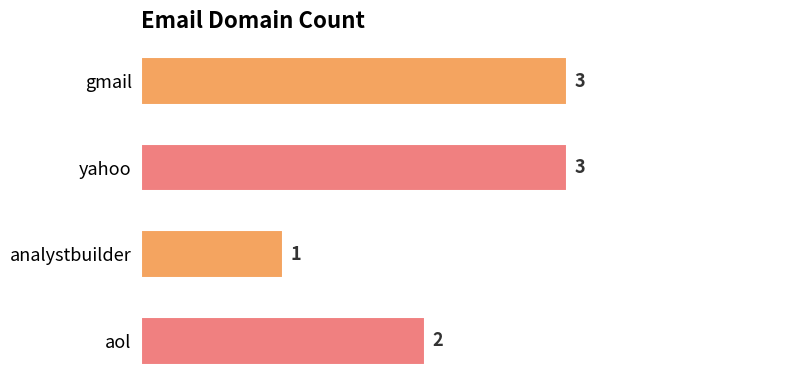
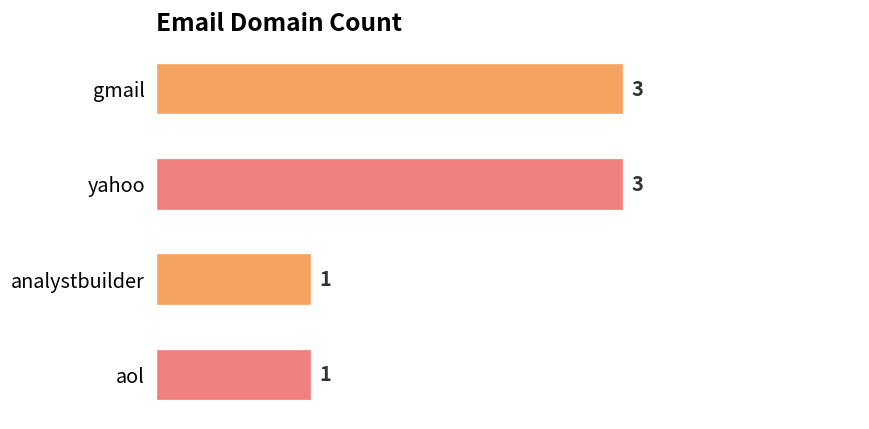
aol: 2 -> 1
